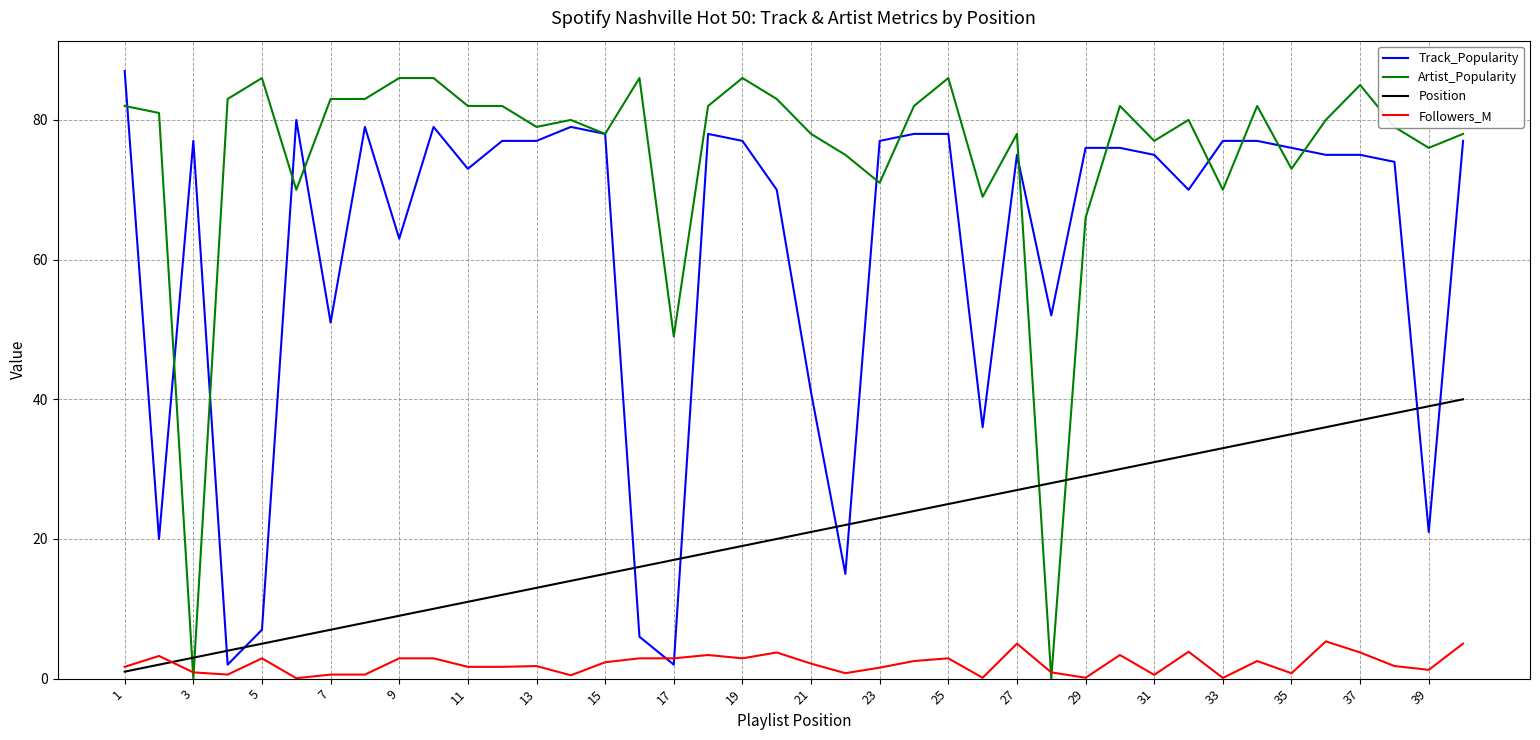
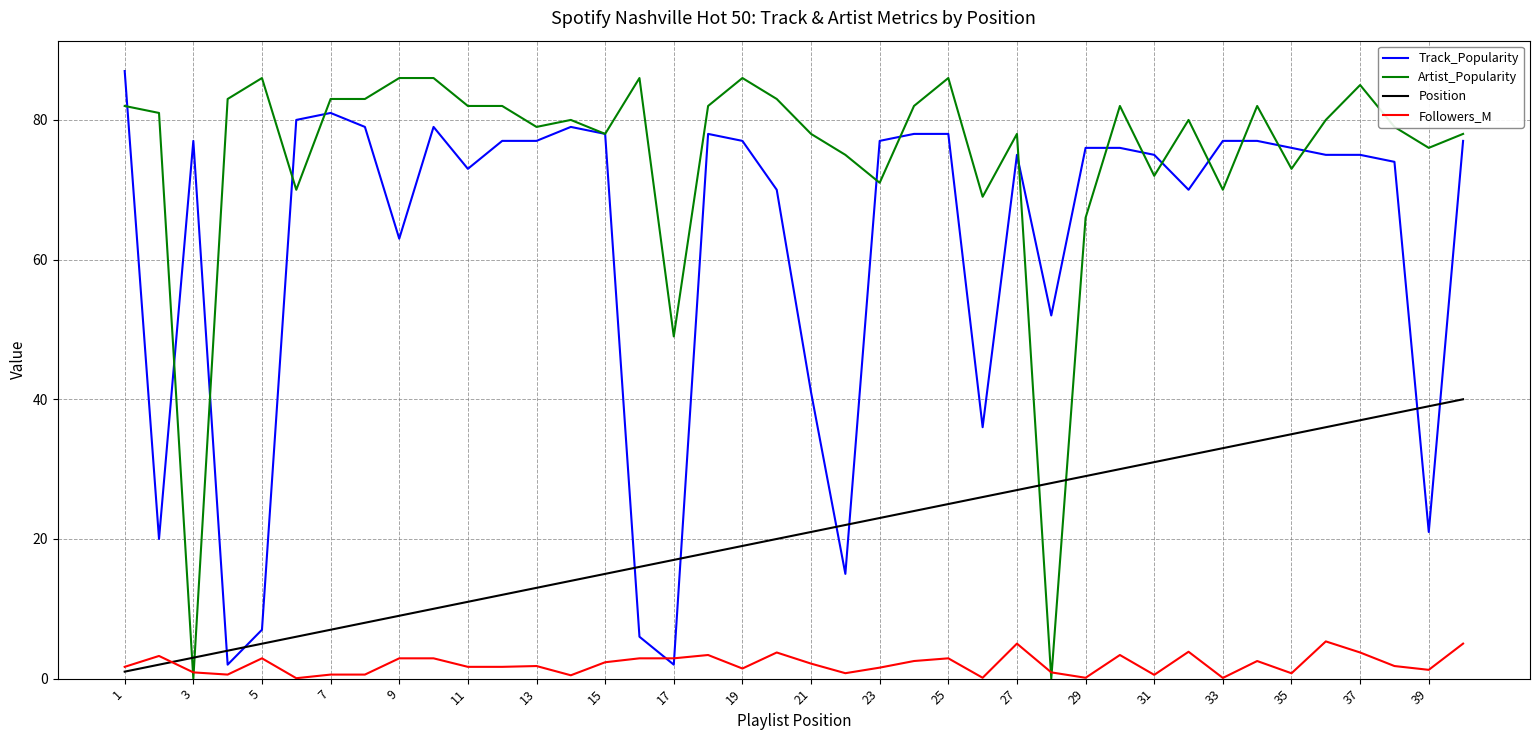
Track_Popularity, 7: 51 -> 81
Followers_M, 19: 3 -> 1
Artist_Popularity, 31: 77 -> 72
